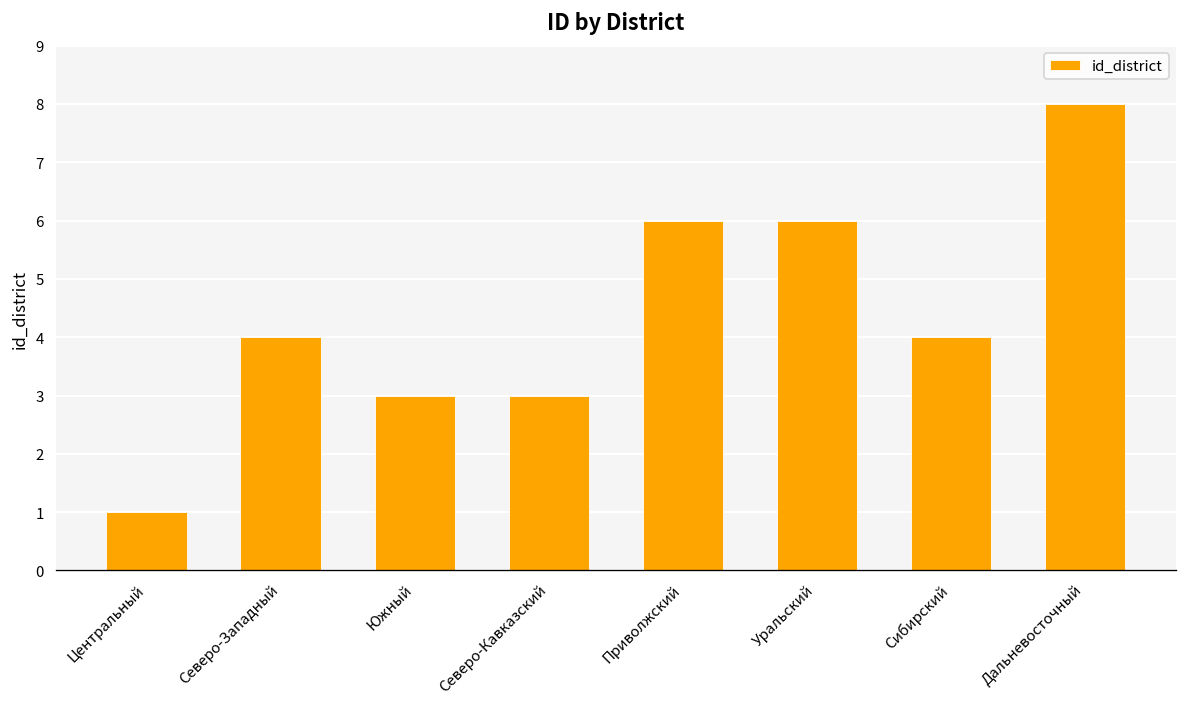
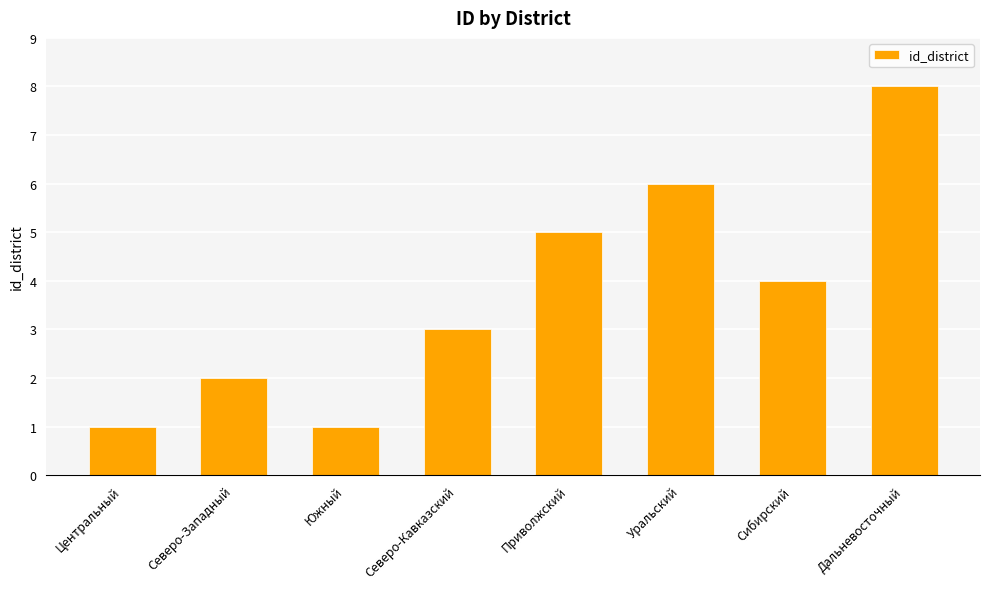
Северо-Западный: 4 -> 2
Южный: 3 -> 1
Приволжский: 6 -> 5
